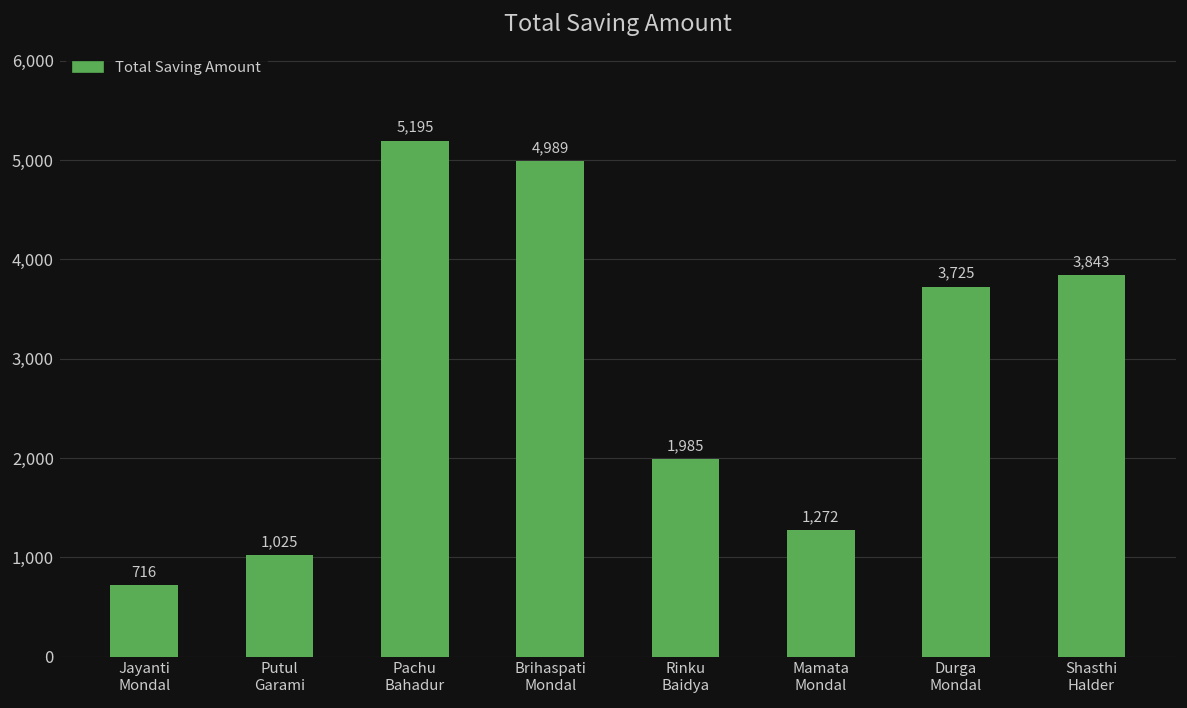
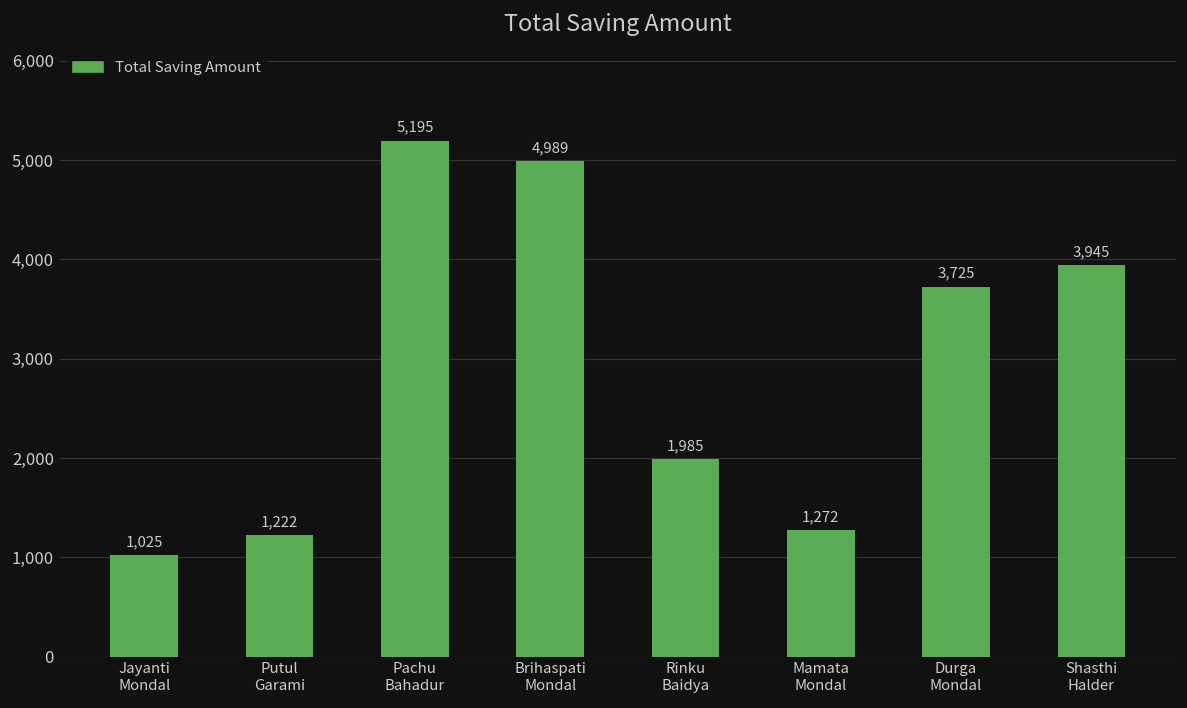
Jayanti Mondal: 716 -> 1,025
Putul Garami: 1,025 -> 1,222
Shasthi Halder: 3,843 -> 3,945
